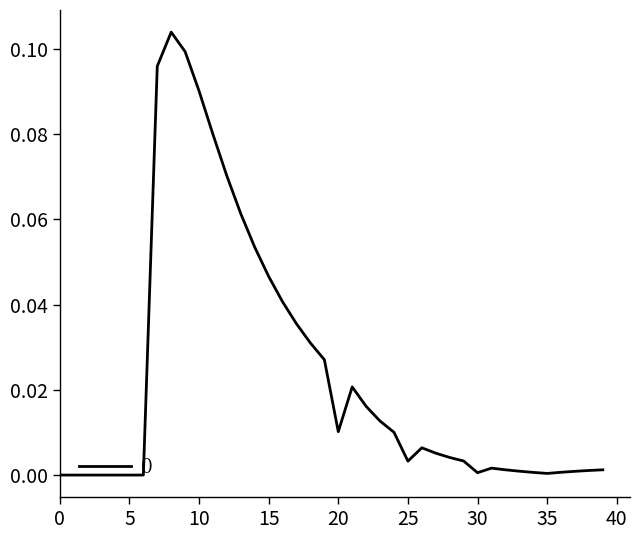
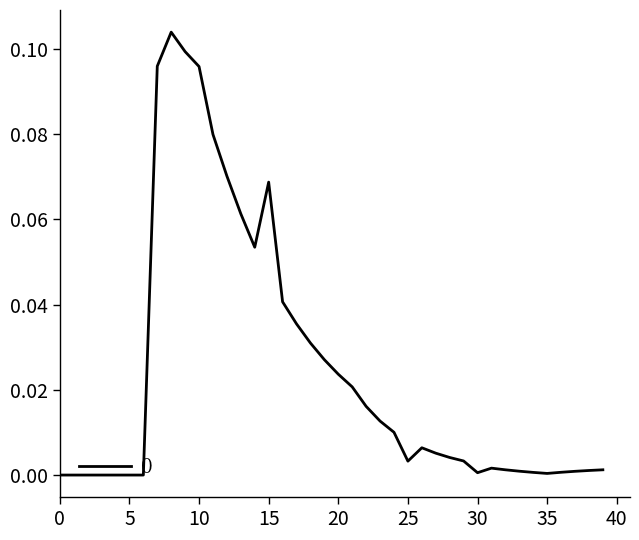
10: 0.090 -> 0.096
15: 0.047 -> 0.069
20: 0.010 -> 0.024
